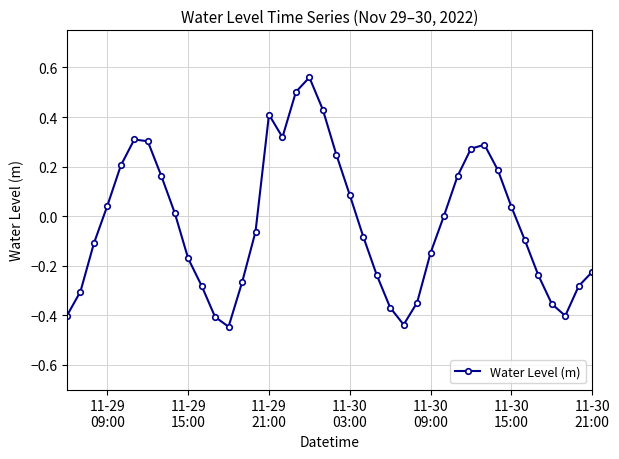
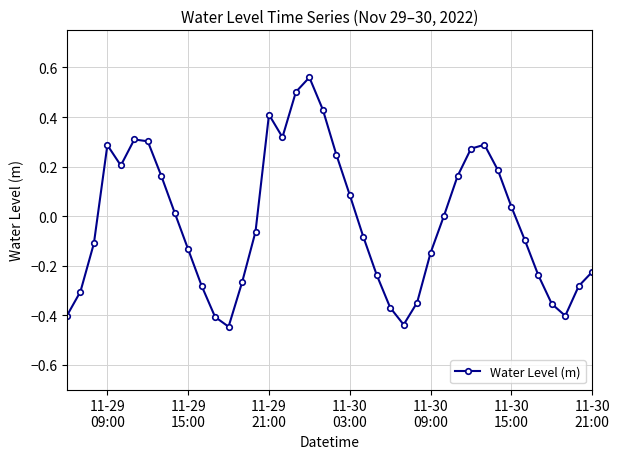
11-29 09:00: 0.04 -> 0.29
11-29 15:00: -0.17 -> -0.13
